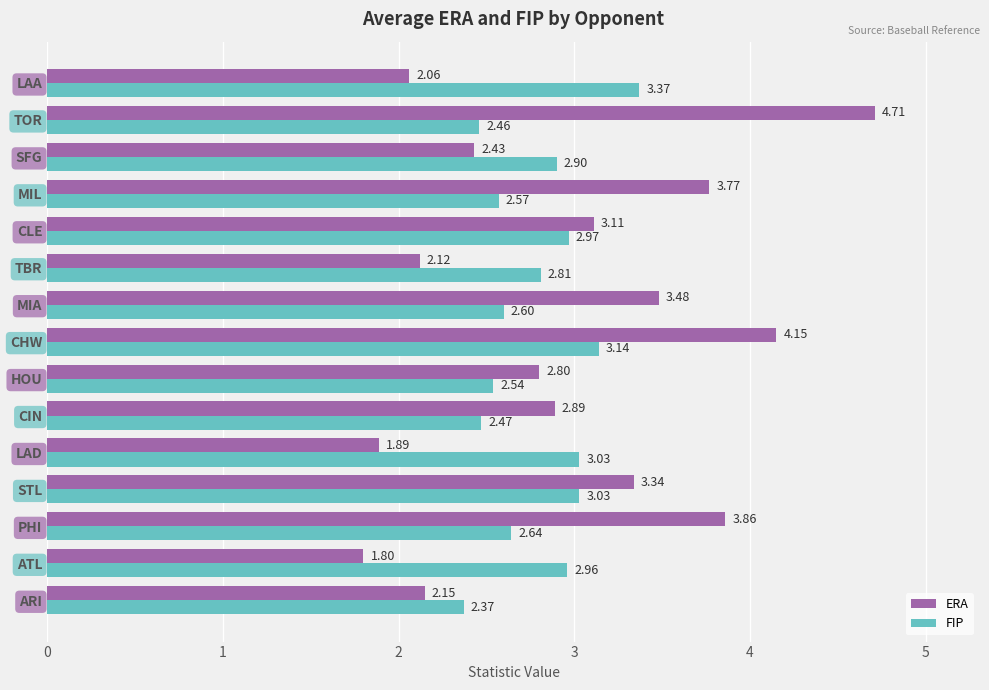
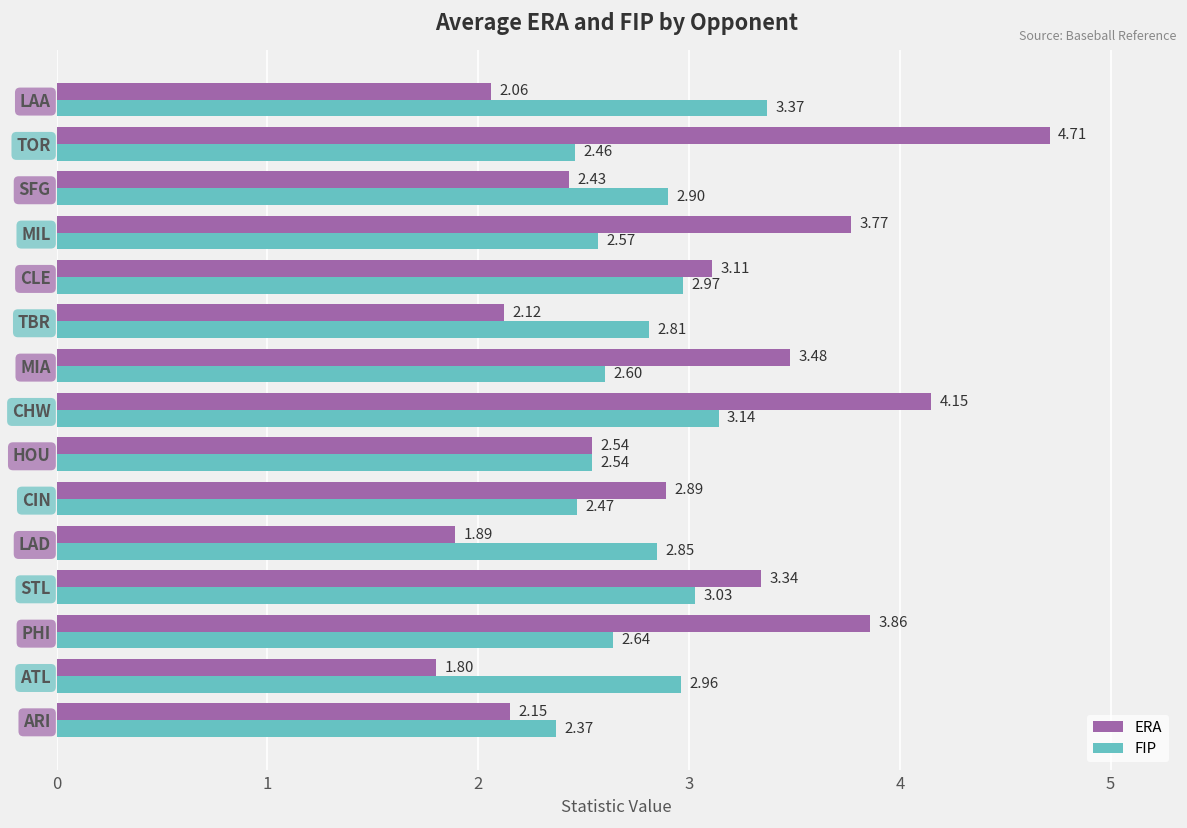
ERA, HOU: 2.80 -> 2.54
FIP, LAD: 3.03 -> 2.85
